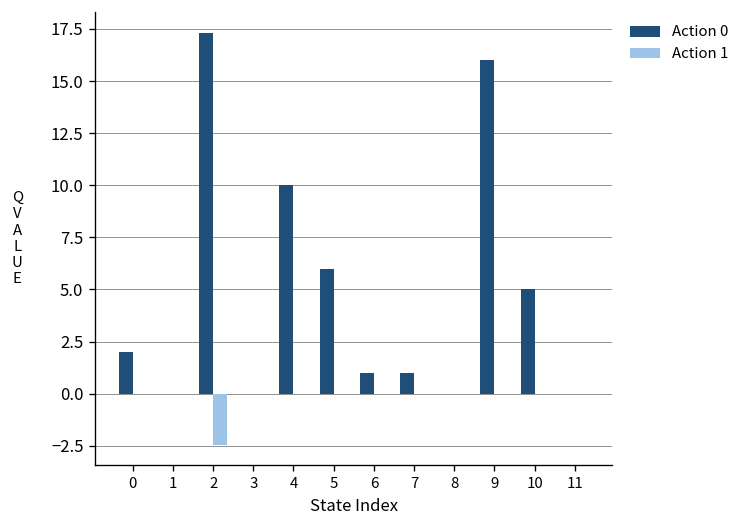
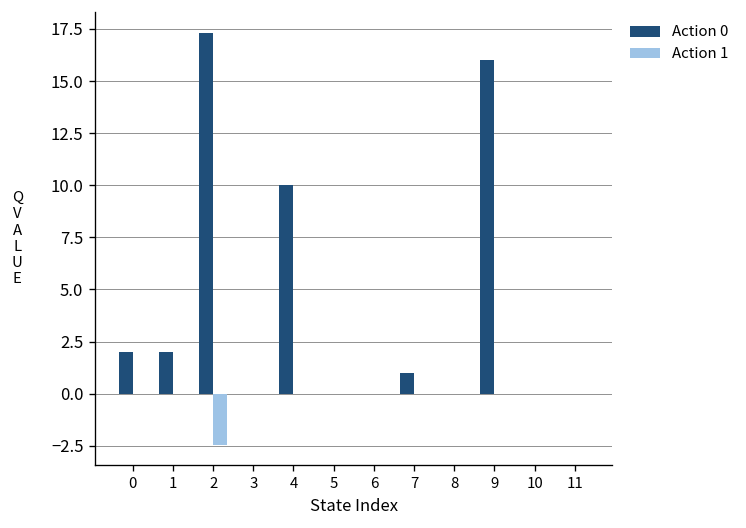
Action 0, 1: 0 -> 2
Action 0, 5: 6 -> 0
Action 0, 6: 1 -> 0
Action 0, 10: 5 -> 0
